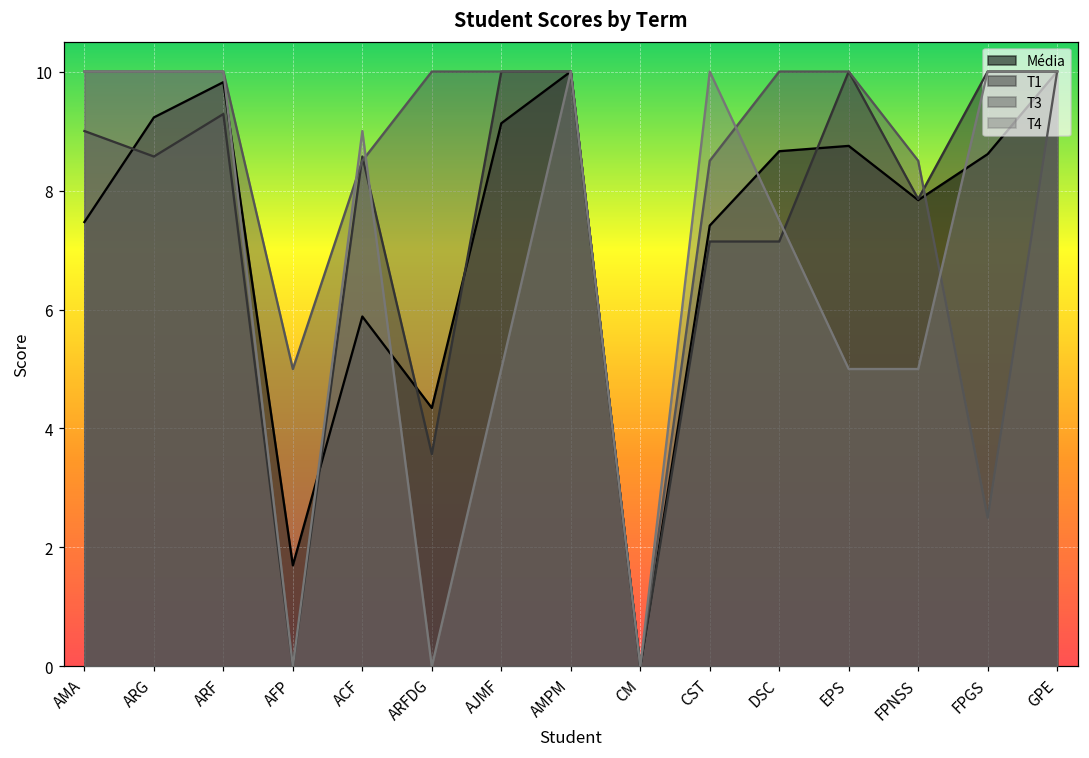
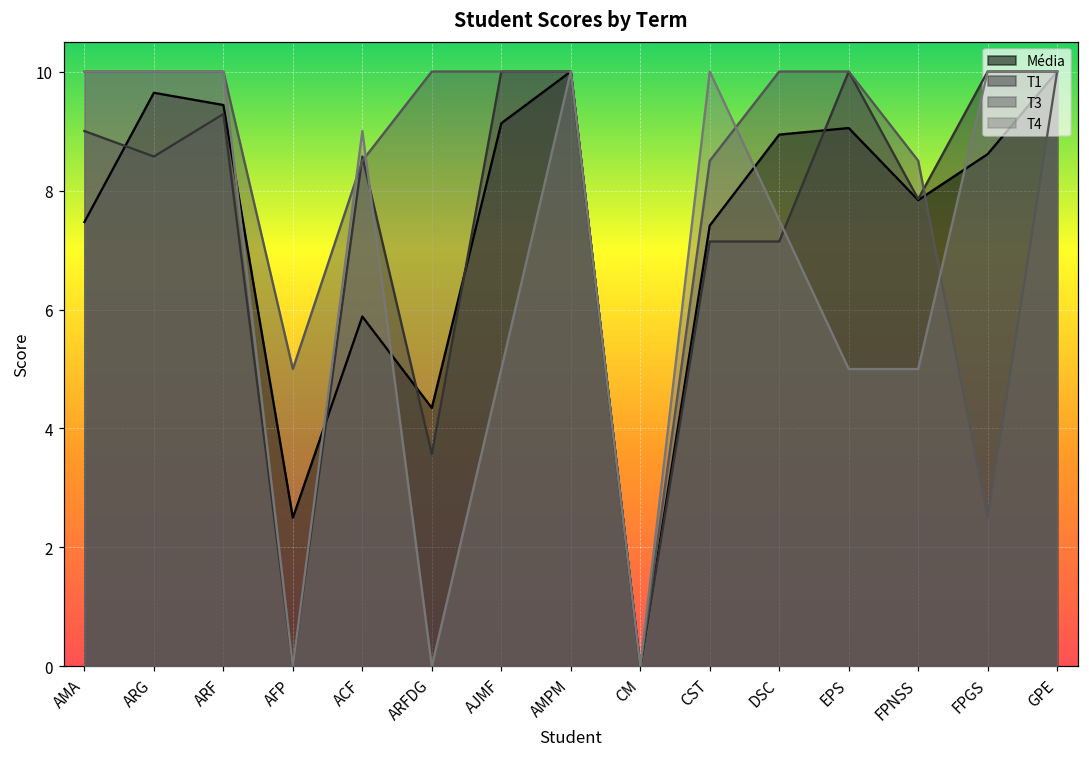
Média, ARG: 9.2 -> 9.6
Média, ARF: 9.8 -> 9.4
Média, AFP: 1.7 -> 2.5
Média, DSC: 8.7 -> 8.9
Média, EPS: 8.8 -> 9.1
